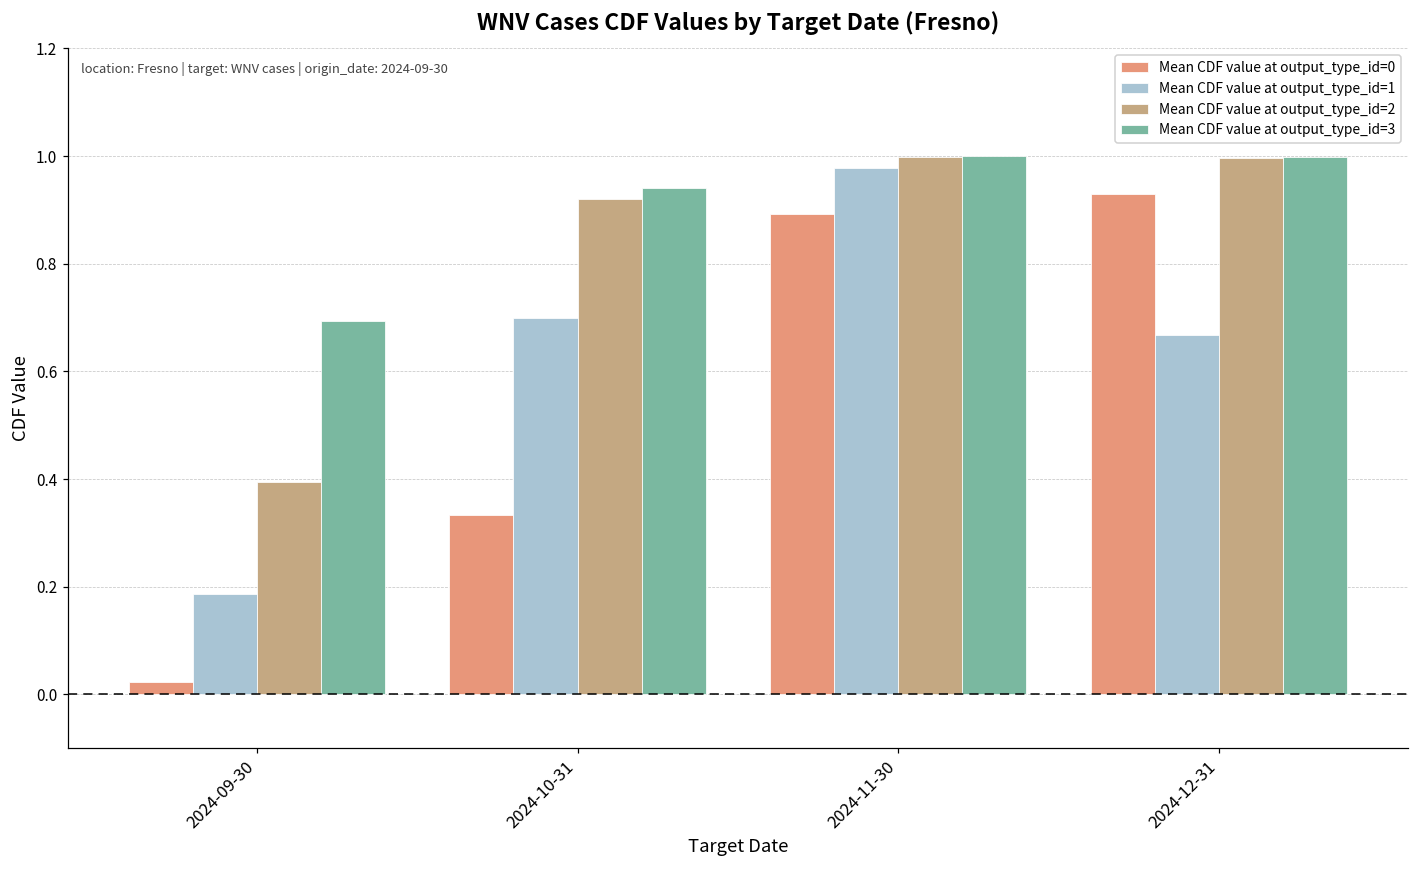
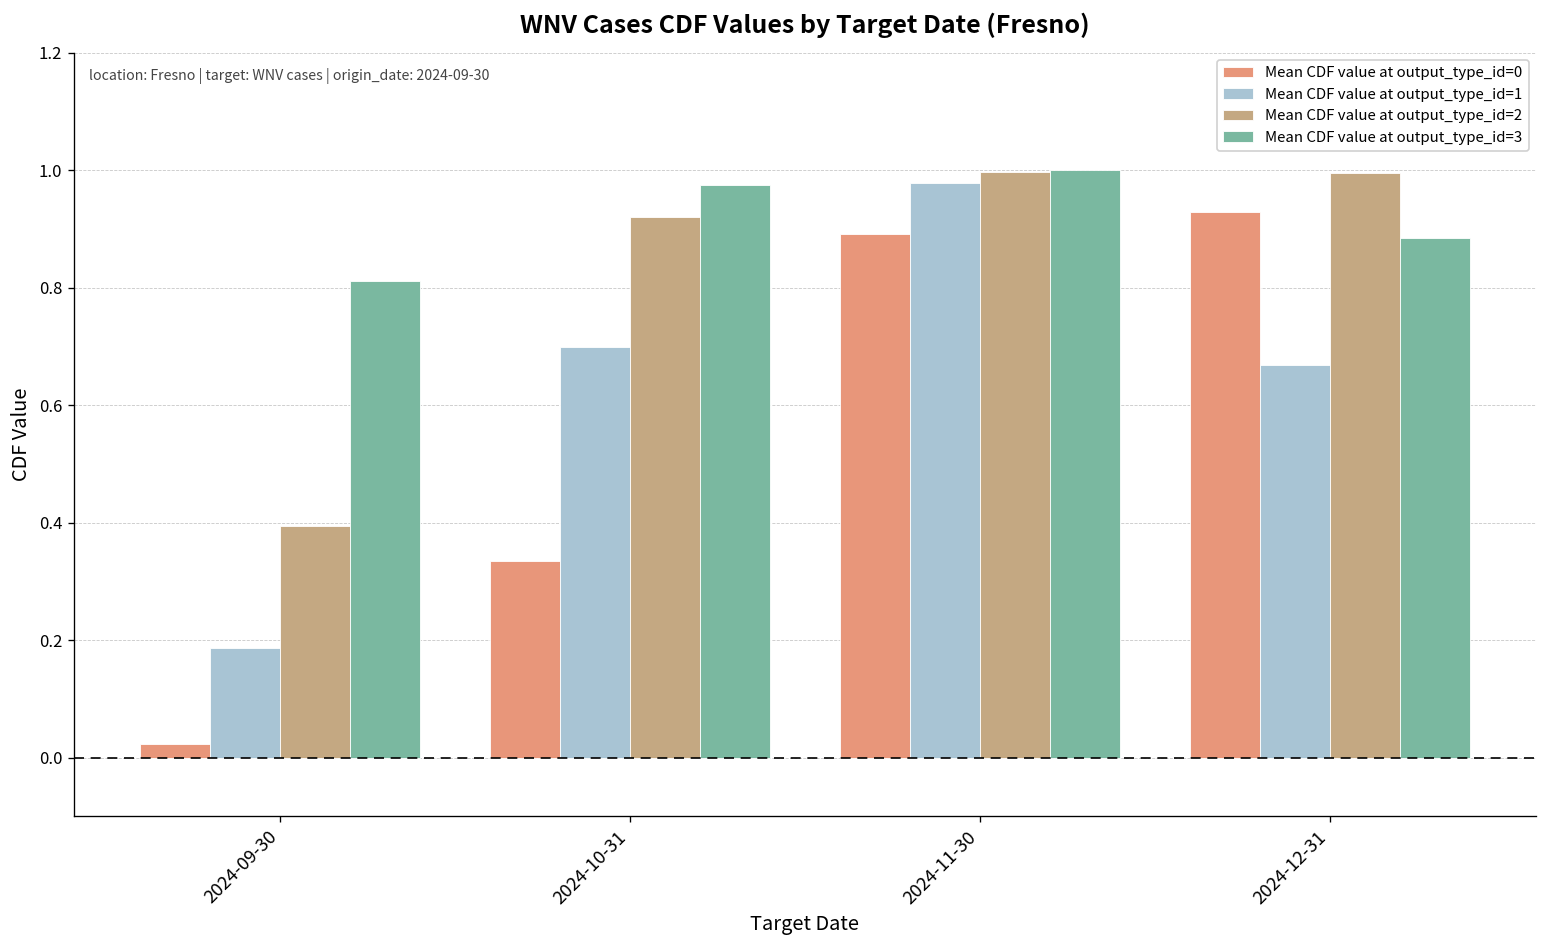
Mean CDF value at output_type_id=3, 2024-09-30: 0.69 -> 0.81
Mean CDF value at output_type_id=3, 2024-10-31: 0.94 -> 0.98
Mean CDF value at output_type_id=3, 2024-12-31: 1.00 -> 0.88
